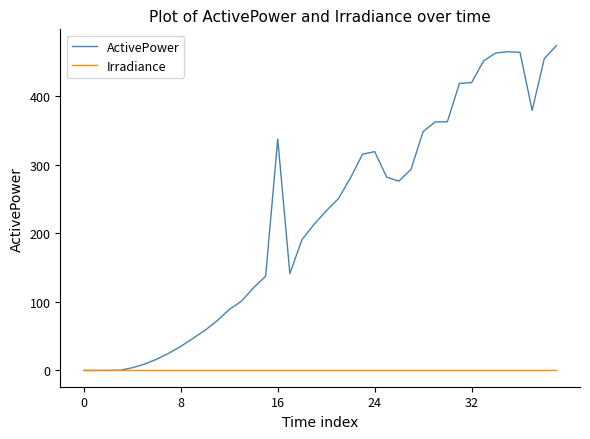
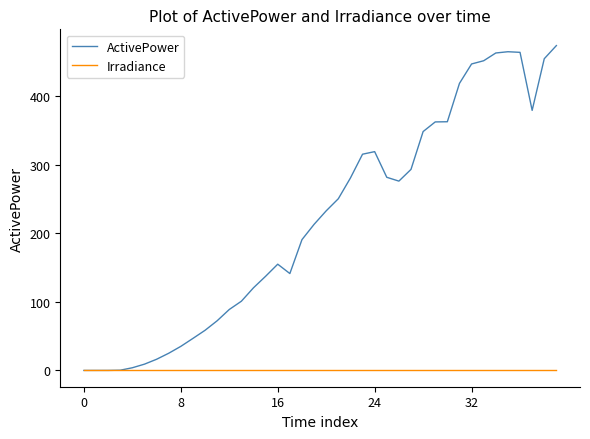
ActivePower, 16: 340 -> 150
ActivePower, 32: 420 -> 450
